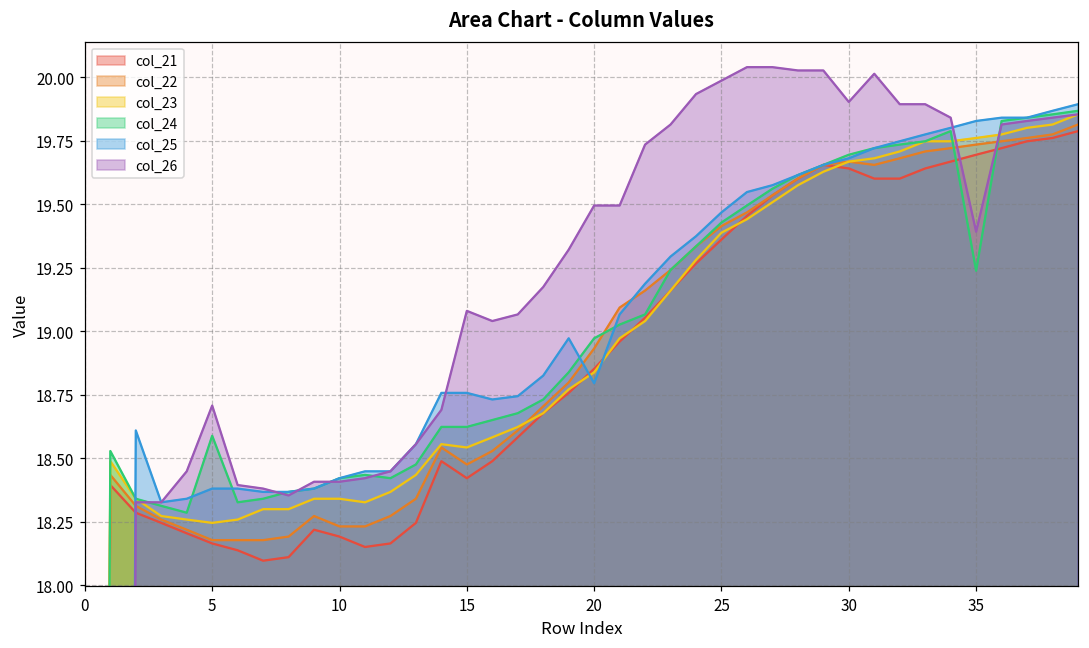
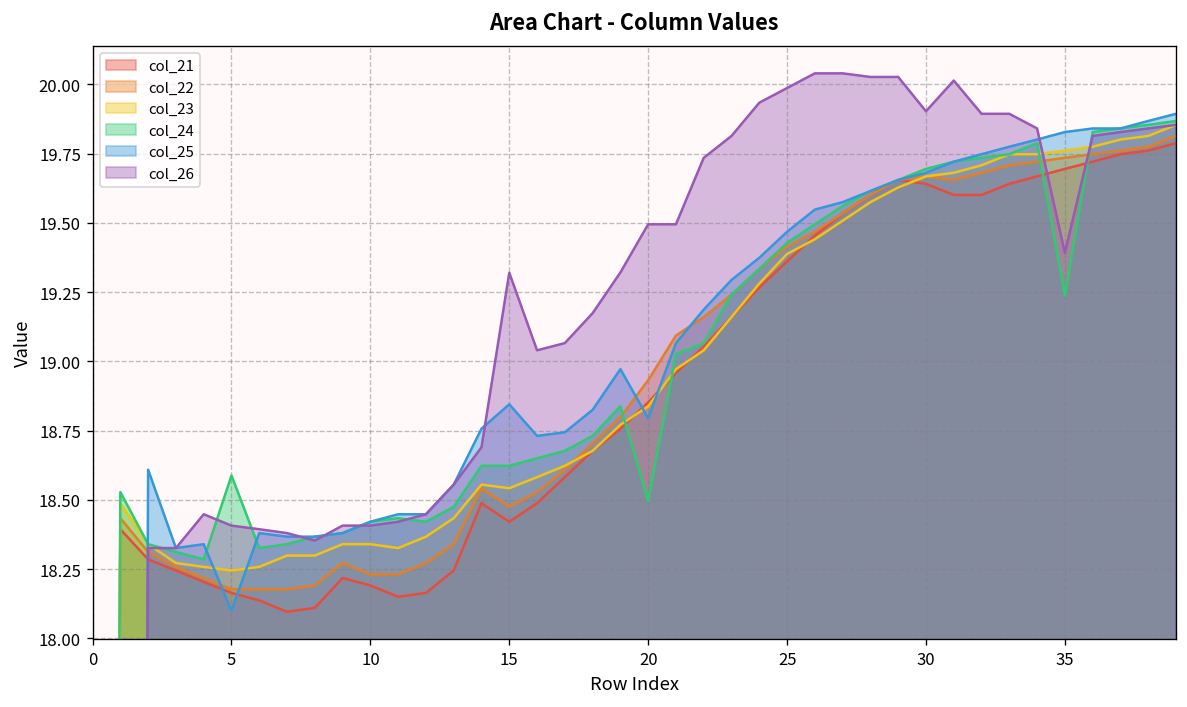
col_25, 5: 18.38 -> 18.10
col_26, 5: 18.71 -> 18.41
col_25, 15: 18.76 -> 18.85
col_26, 15: 19.08 -> 19.32
col_24, 20: 18.97 -> 18.50
